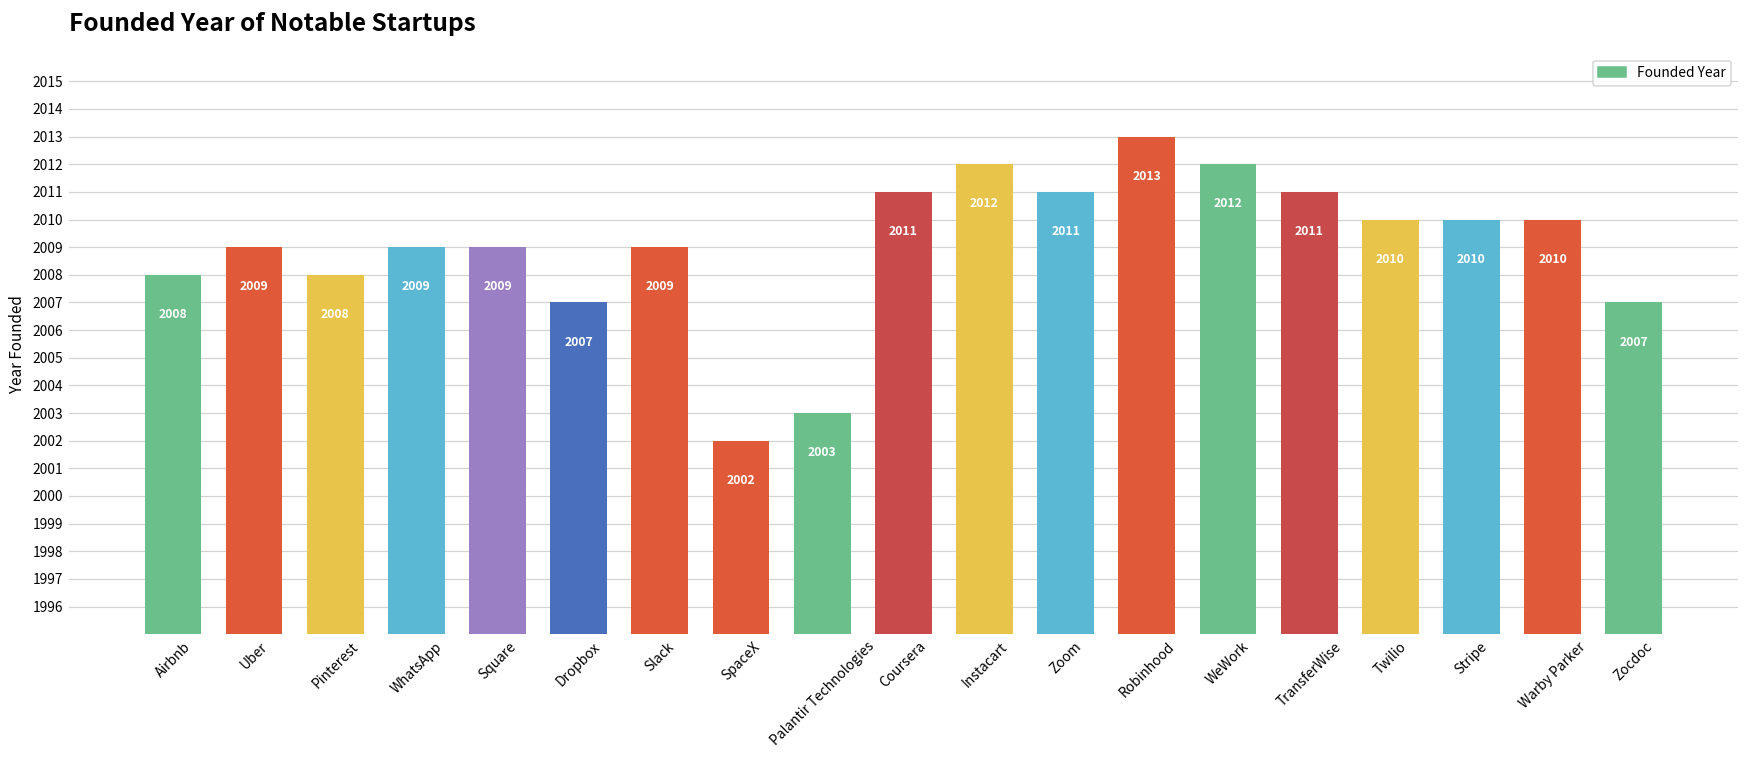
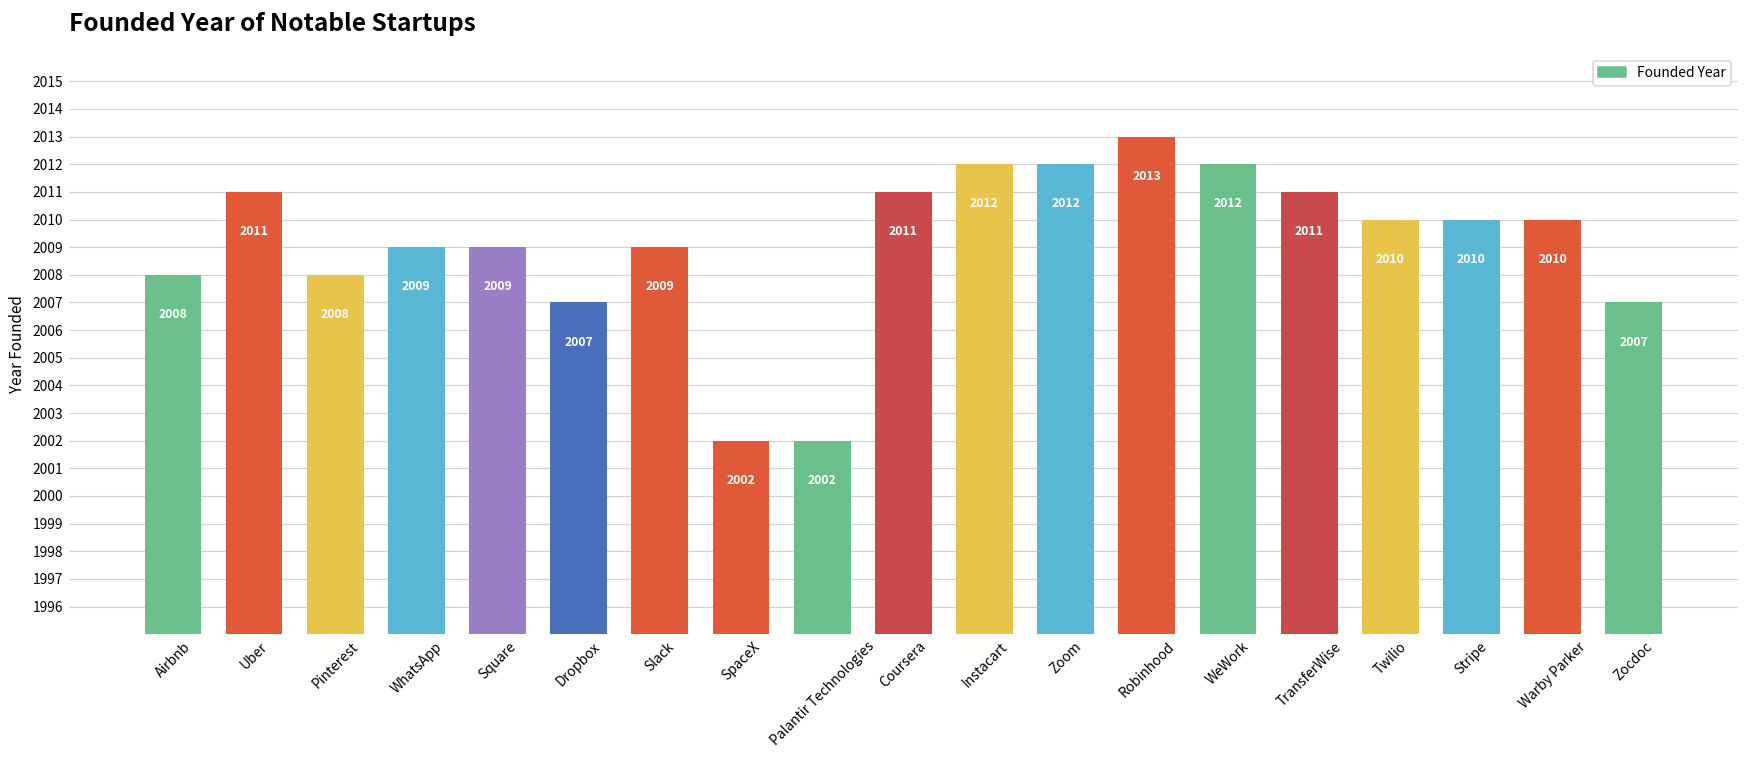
Uber: 2009 -> 2011
Palantir Technologies: 2003 -> 2002
Zoom: 2011 -> 2012
